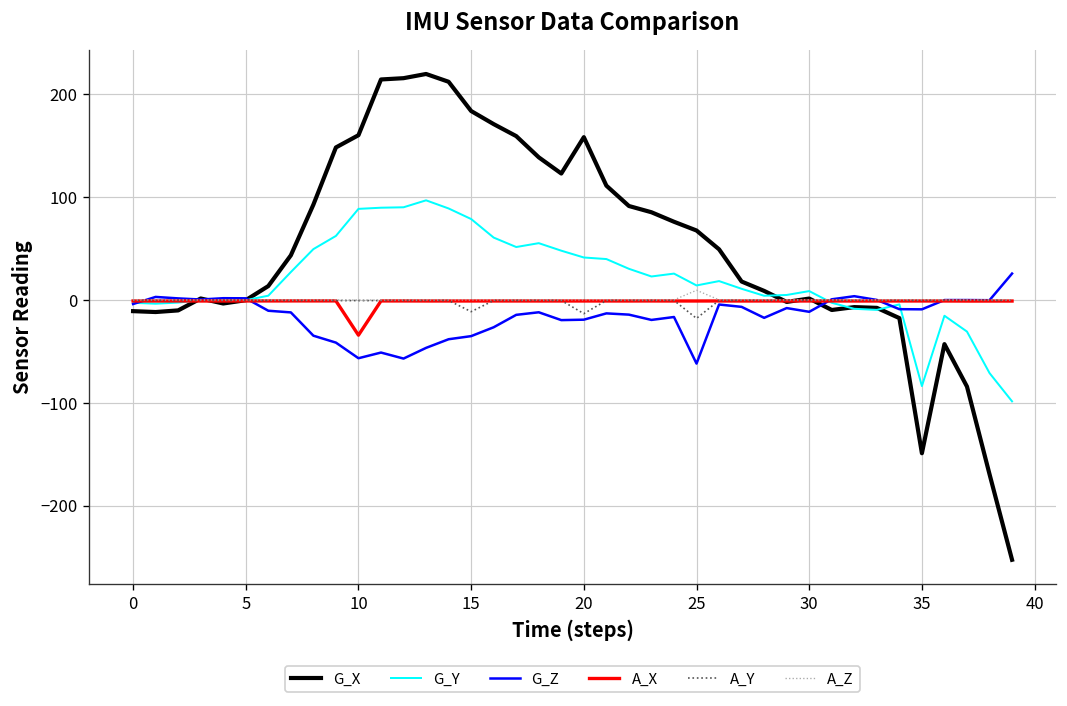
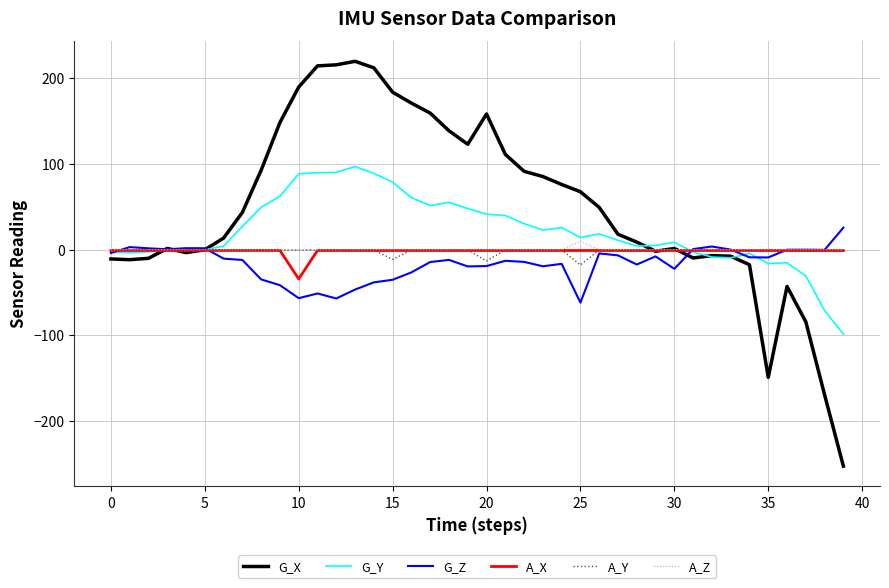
G_X, 10: 160 -> 190
G_Z, 30: -10 -> -20
G_Y, 35: -80 -> -20
